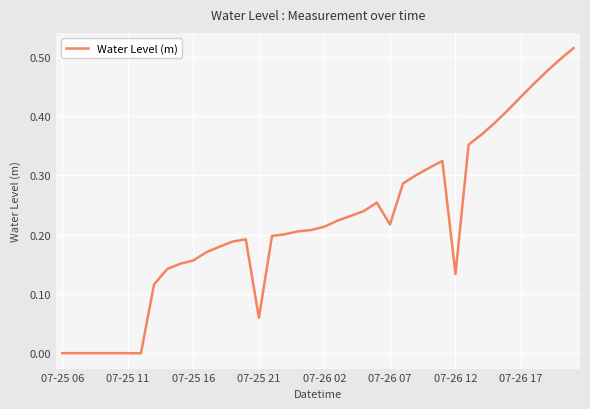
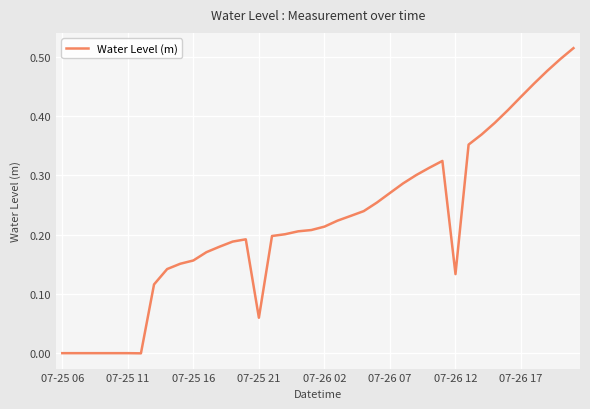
07-26 07: 0.22 -> 0.27
